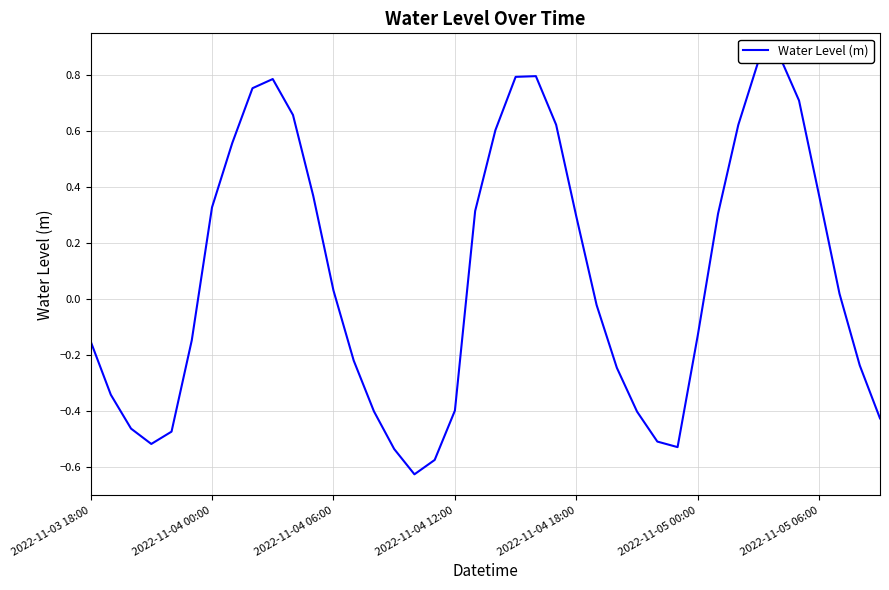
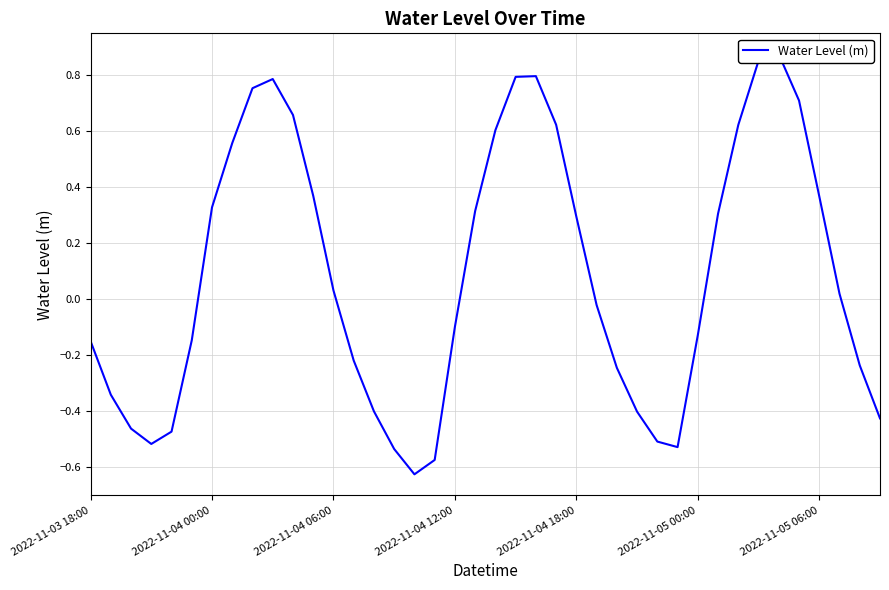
2022-11-04 12:00: -0.40 -> -0.10
